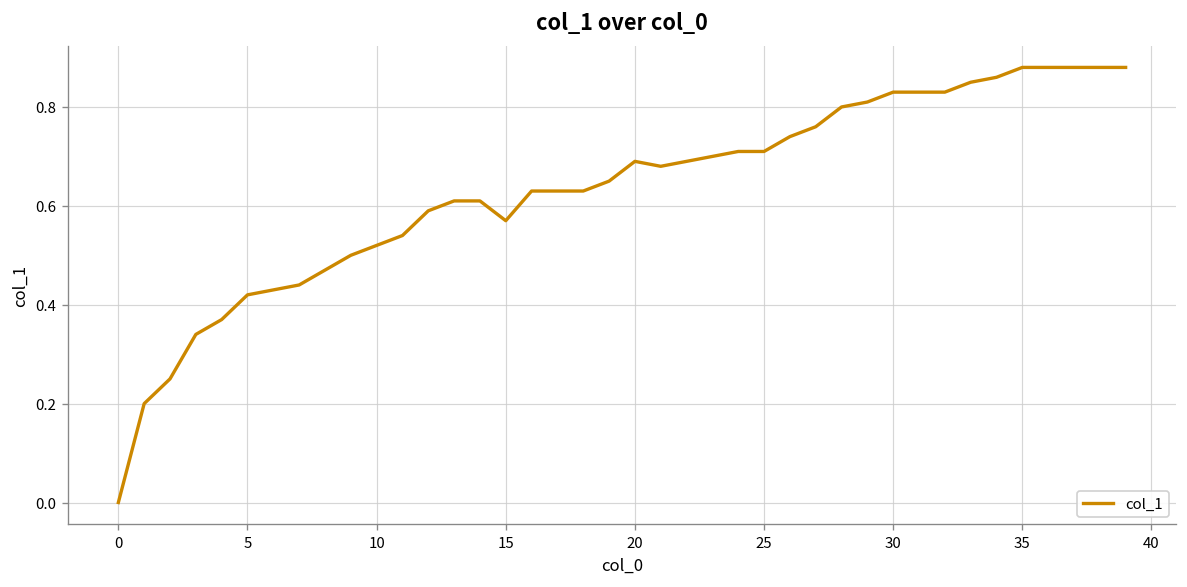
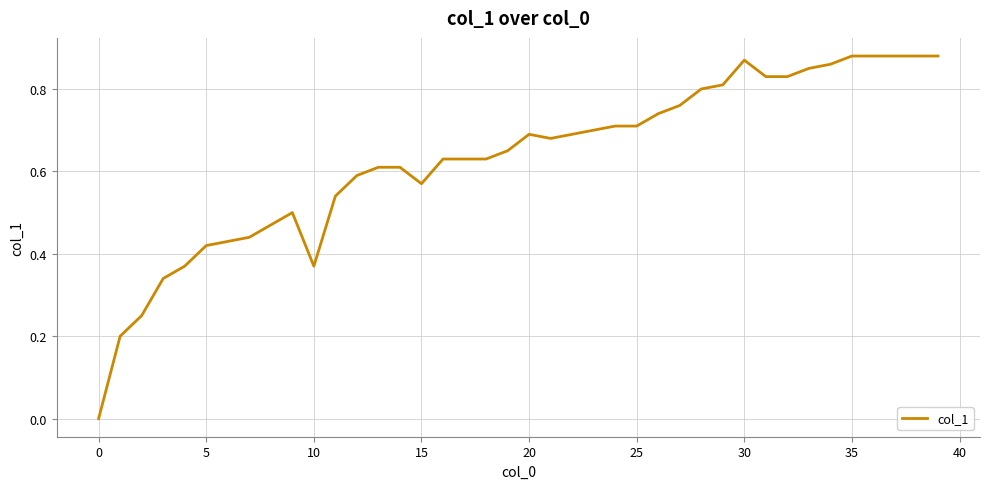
10: 0.52 -> 0.37
30: 0.83 -> 0.87
